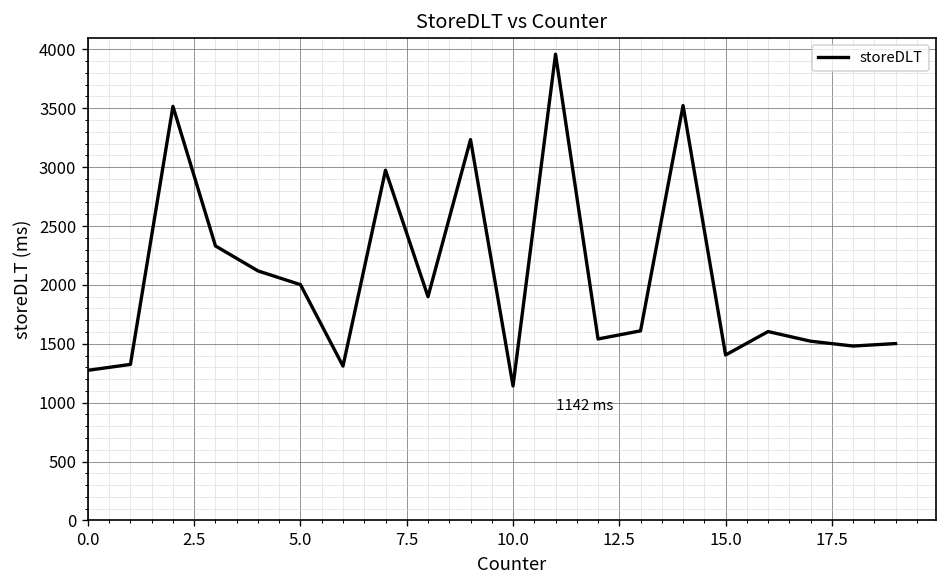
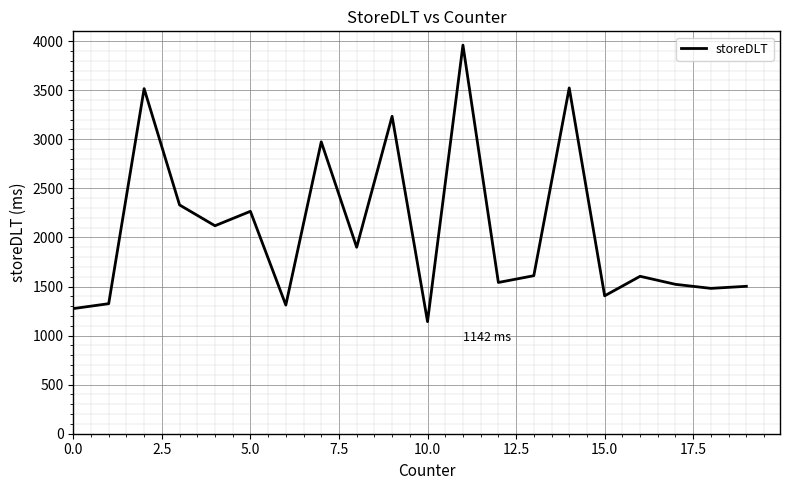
5.0: 2000 -> 2300
